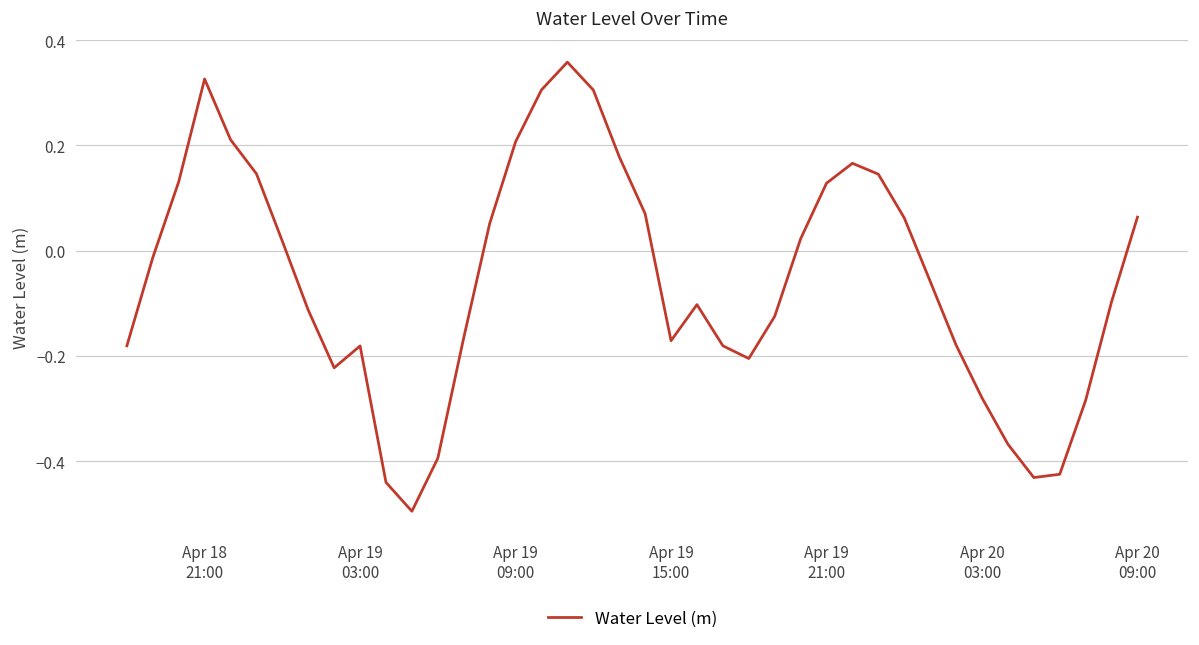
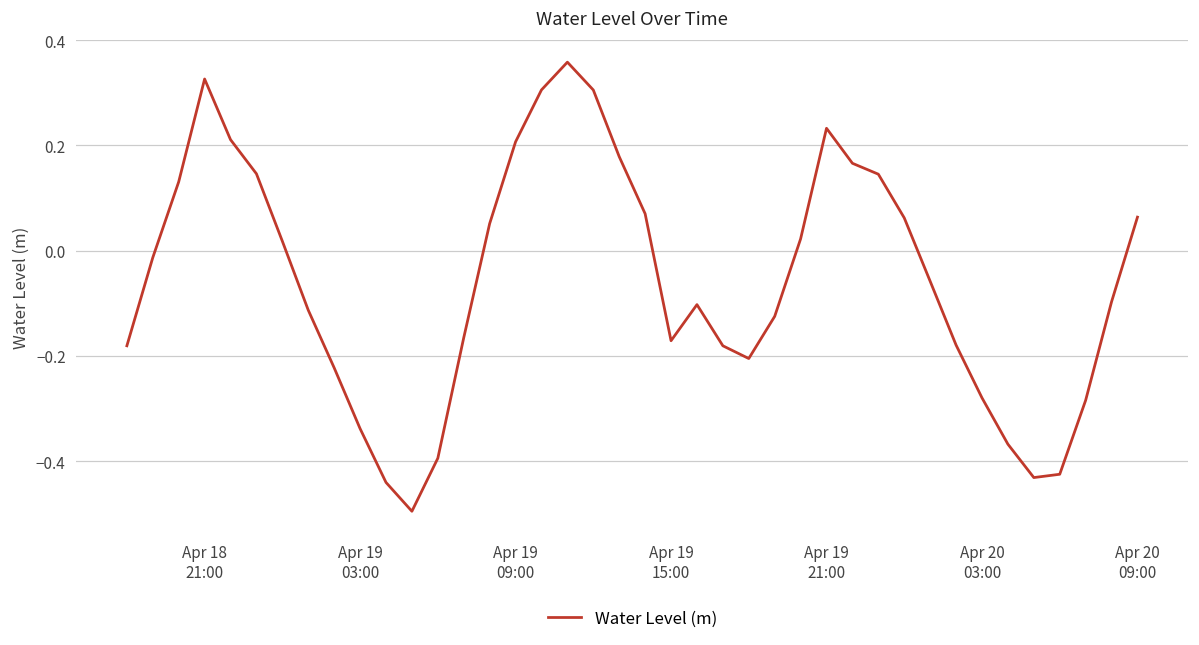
Apr 19 03:00: -0.18 -> -0.34
Apr 19 21:00: 0.13 -> 0.23
